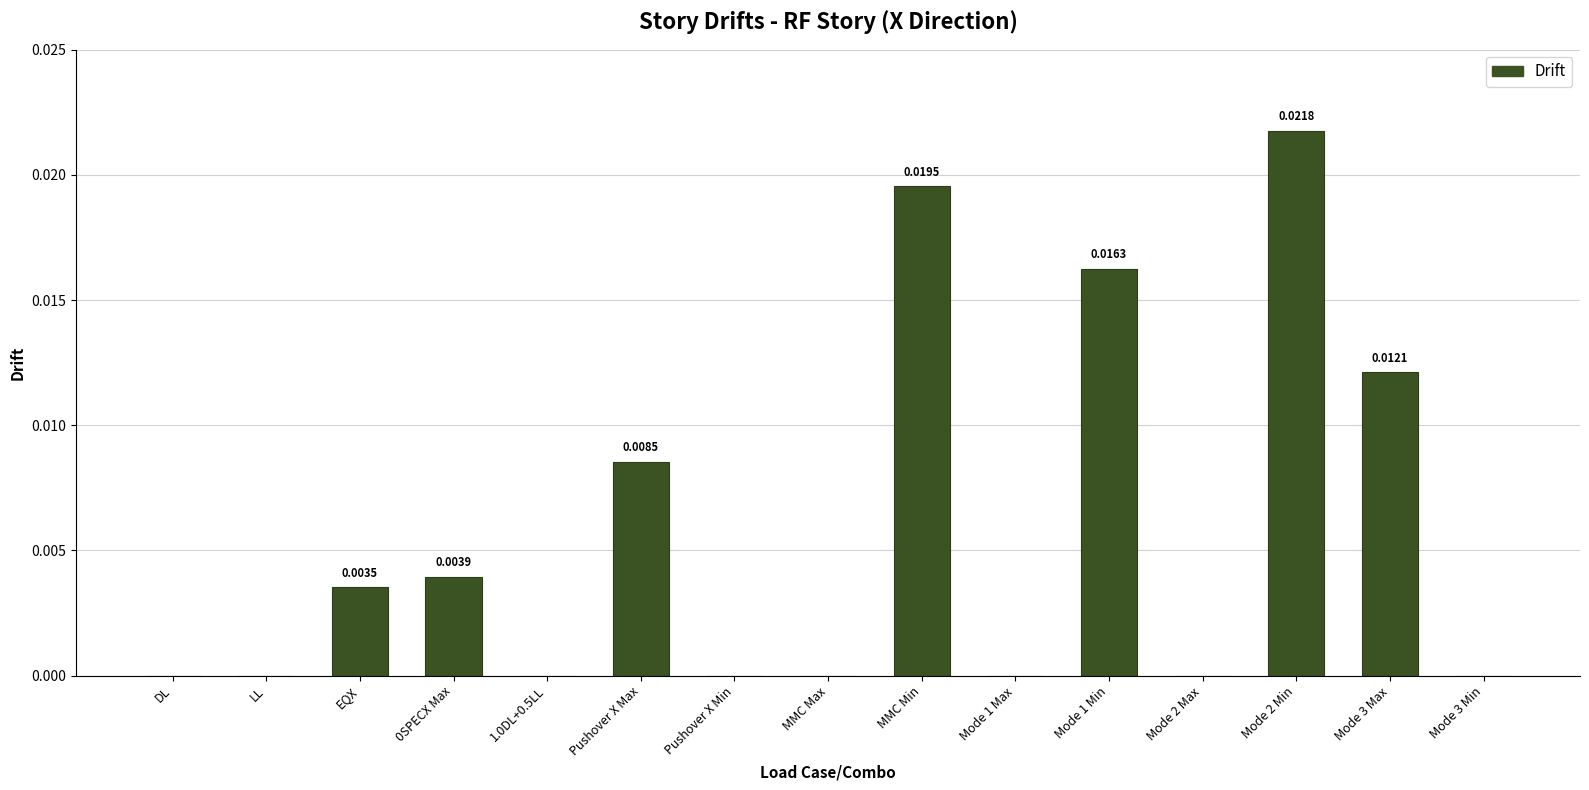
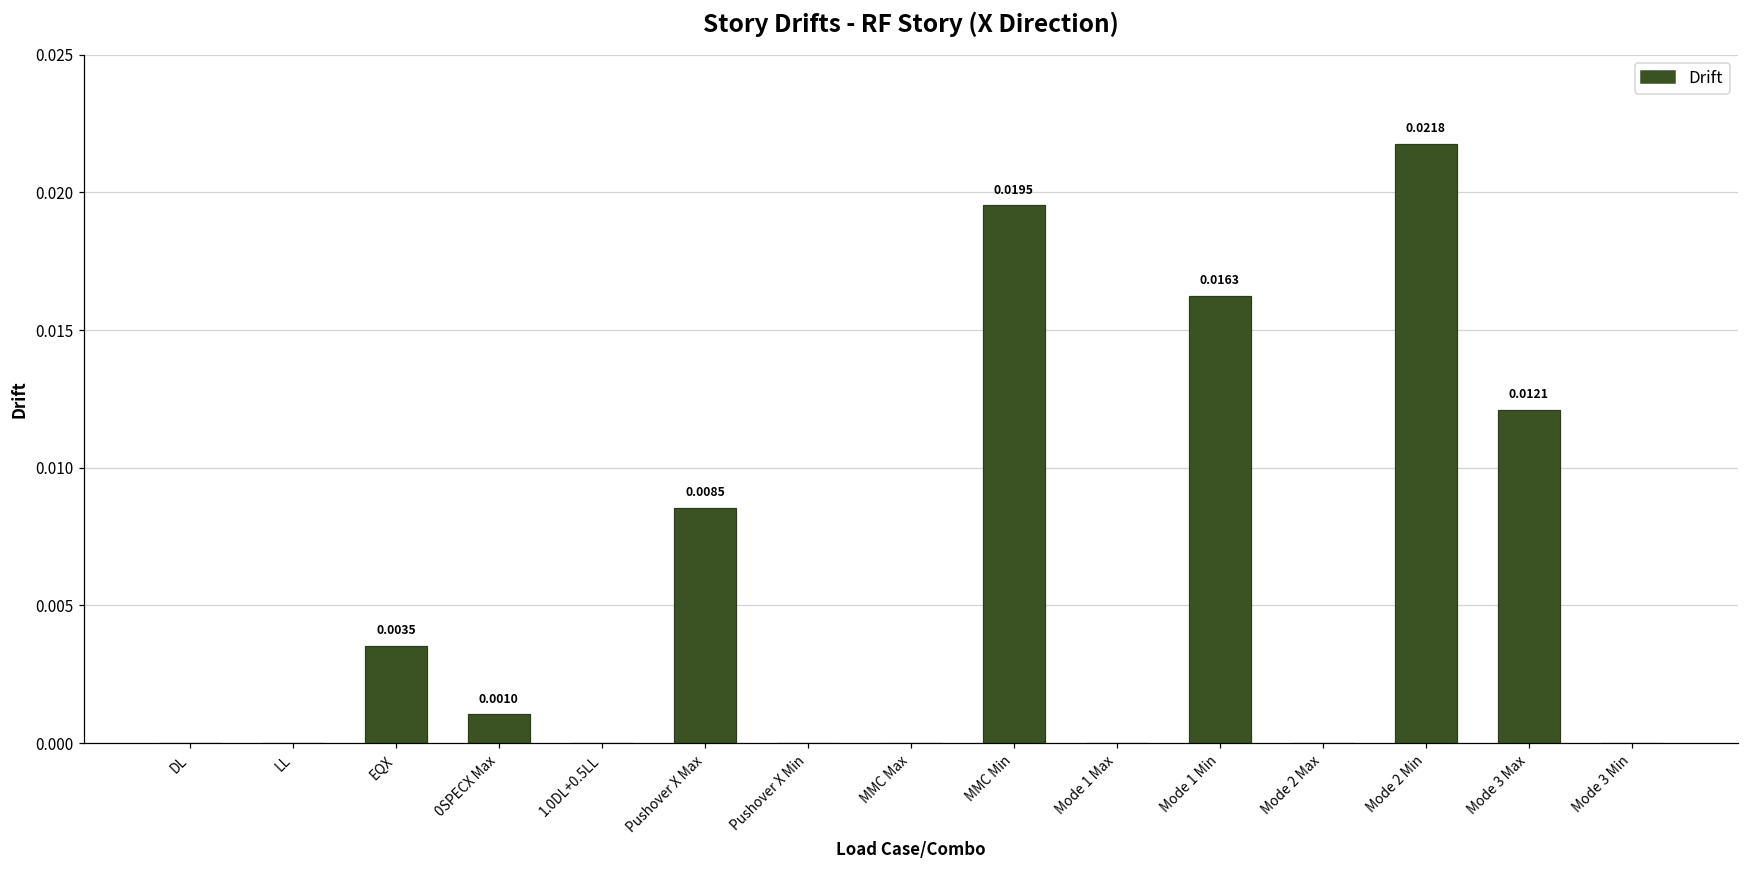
0SPECX Max: 0.0039 -> 0.0010
